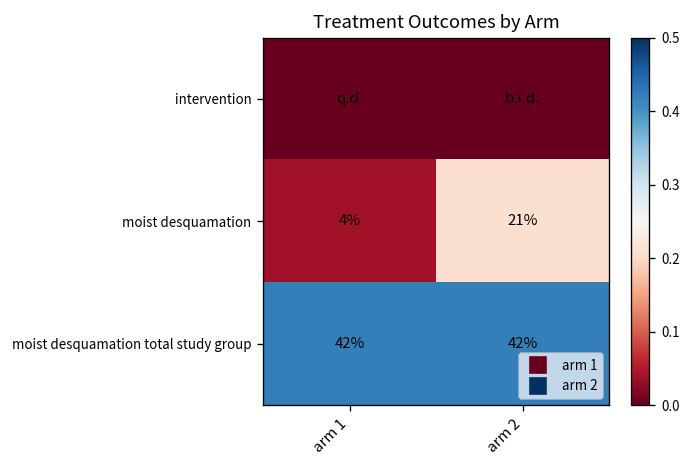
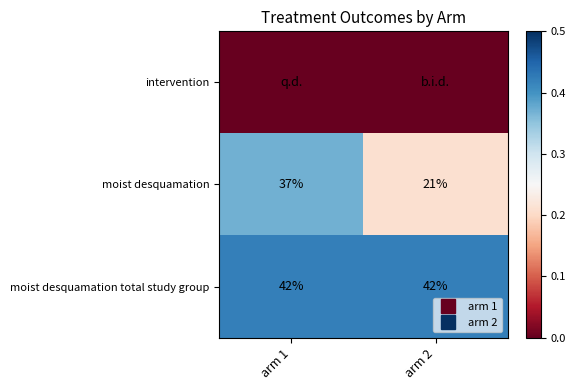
moist desquamation, arm 1: 4% -> 37%
